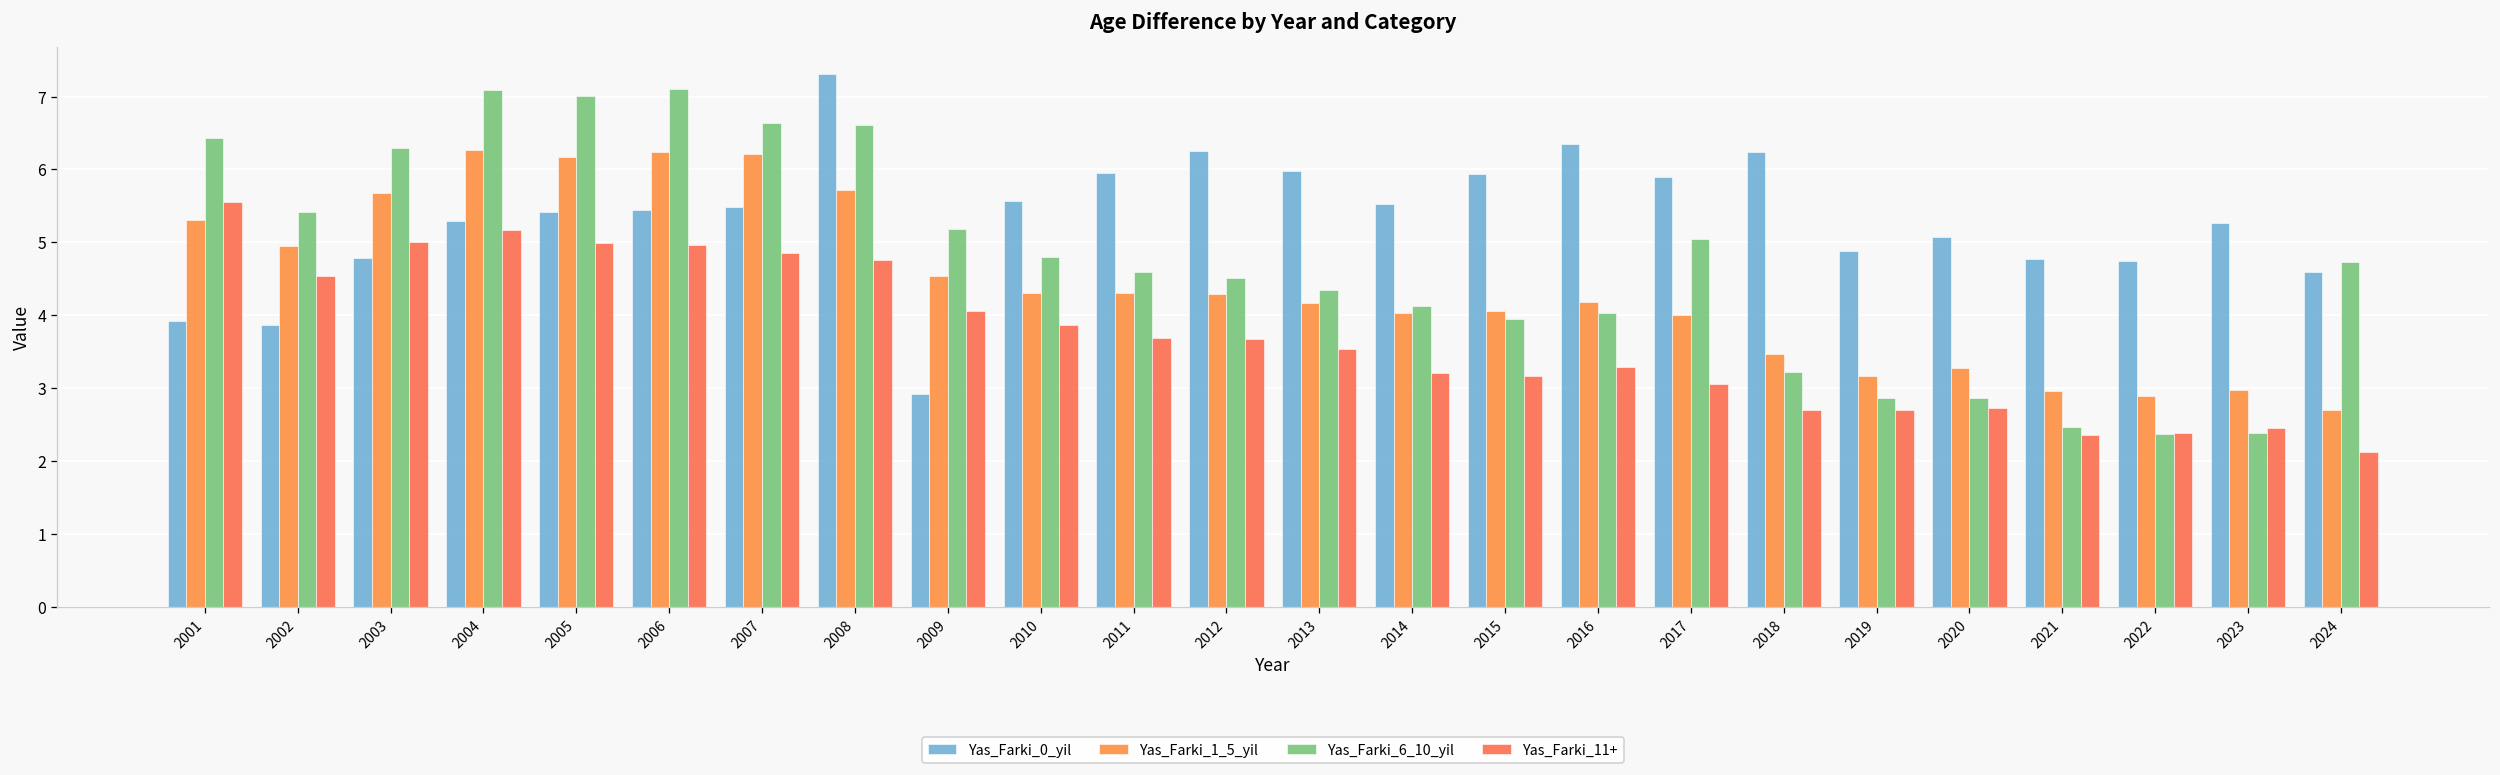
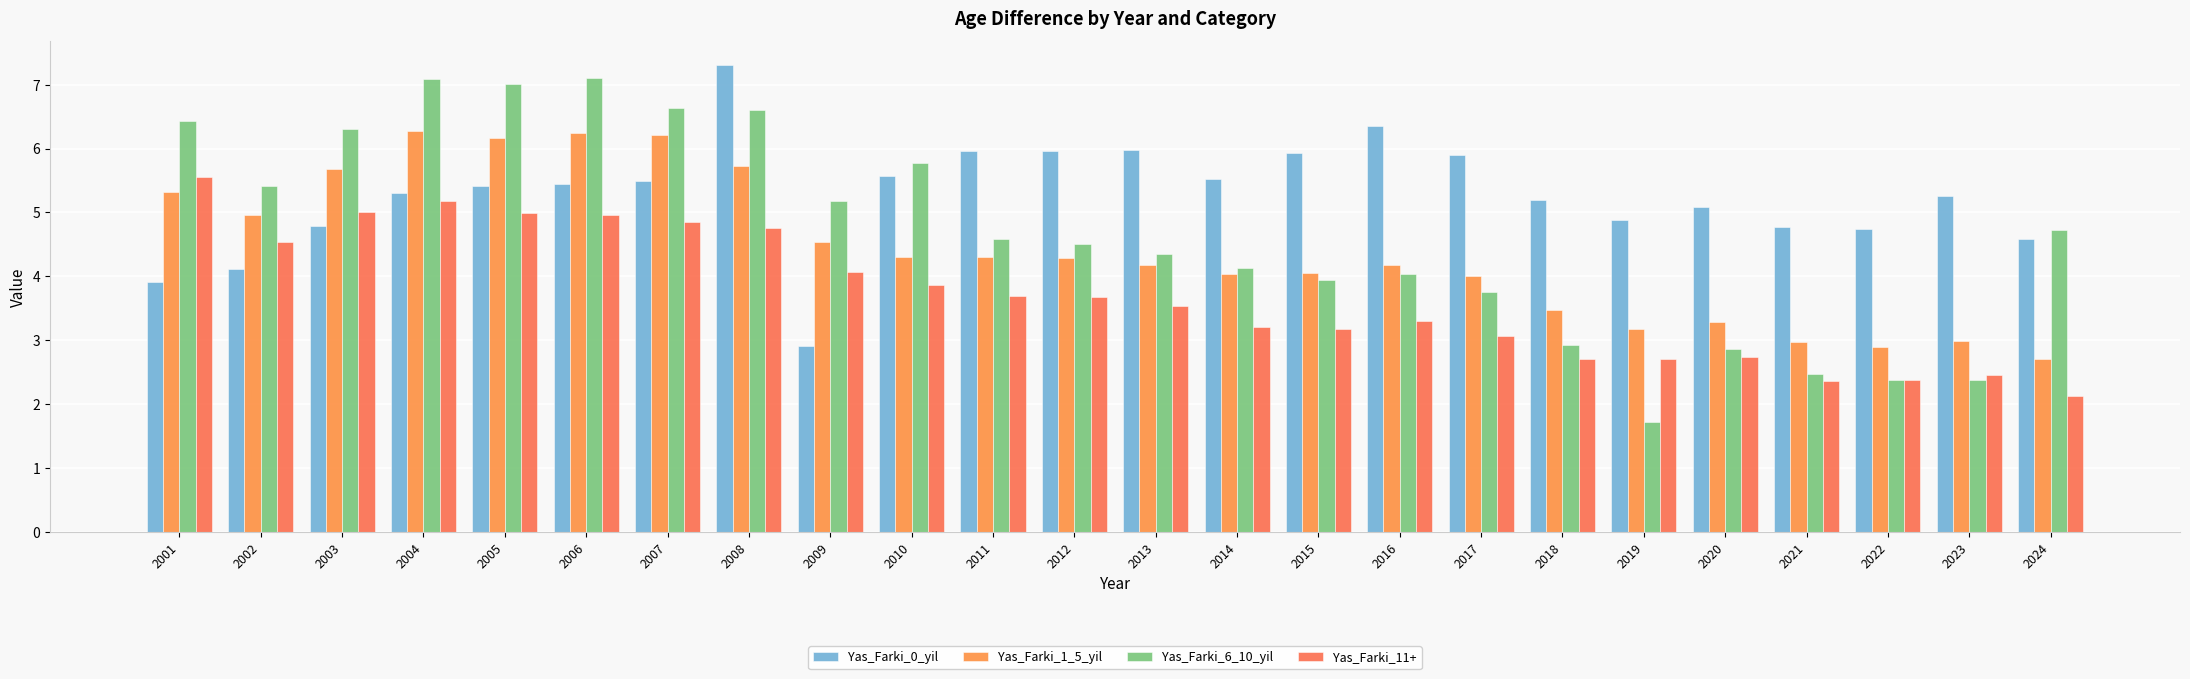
Yas_Farki_0_yil, 2002: 3.9 -> 4.1
Yas_Farki_6_10_yil, 2010: 4.8 -> 5.8
Yas_Farki_0_yil, 2012: 6.2 -> 6.0
Yas_Farki_6_10_yil, 2017: 5.0 -> 3.8
Yas_Farki_0_yil, 2018: 6.2 -> 5.2
Yas_Farki_6_10_yil, 2018: 3.2 -> 2.9
Yas_Farki_6_10_yil, 2019: 2.9 -> 1.7
